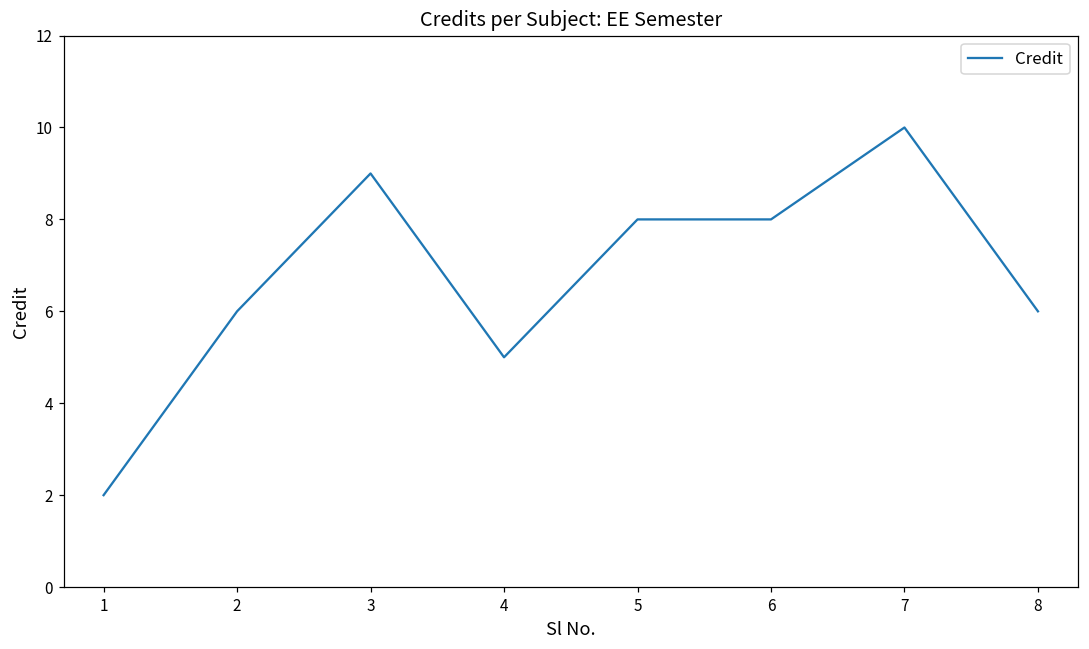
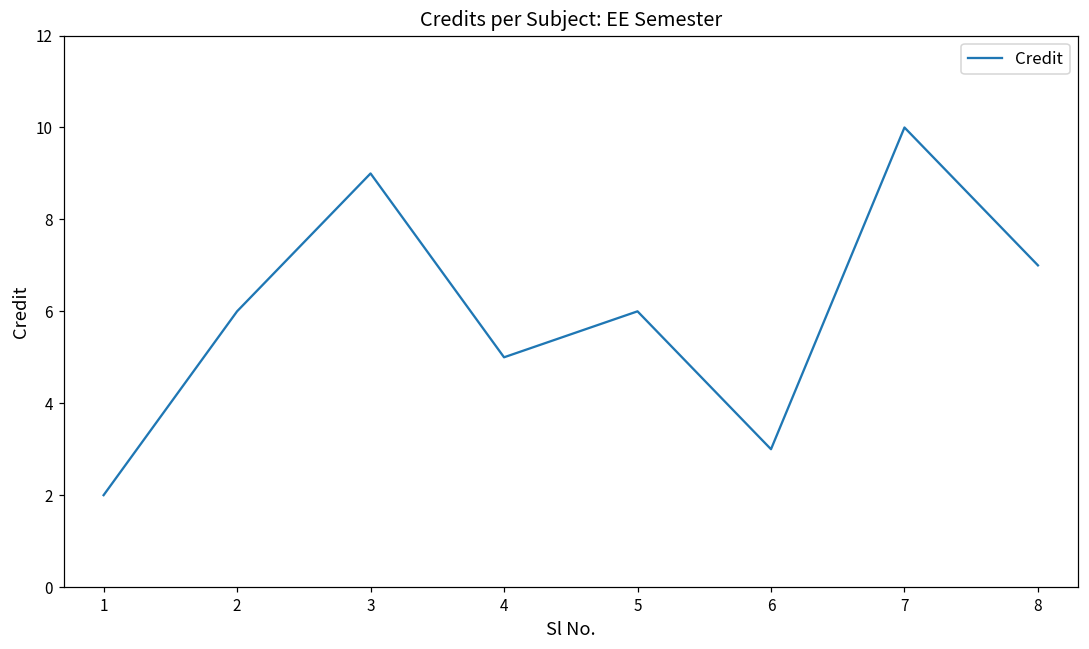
5: 8 -> 6
6: 8 -> 3
8: 6 -> 7
